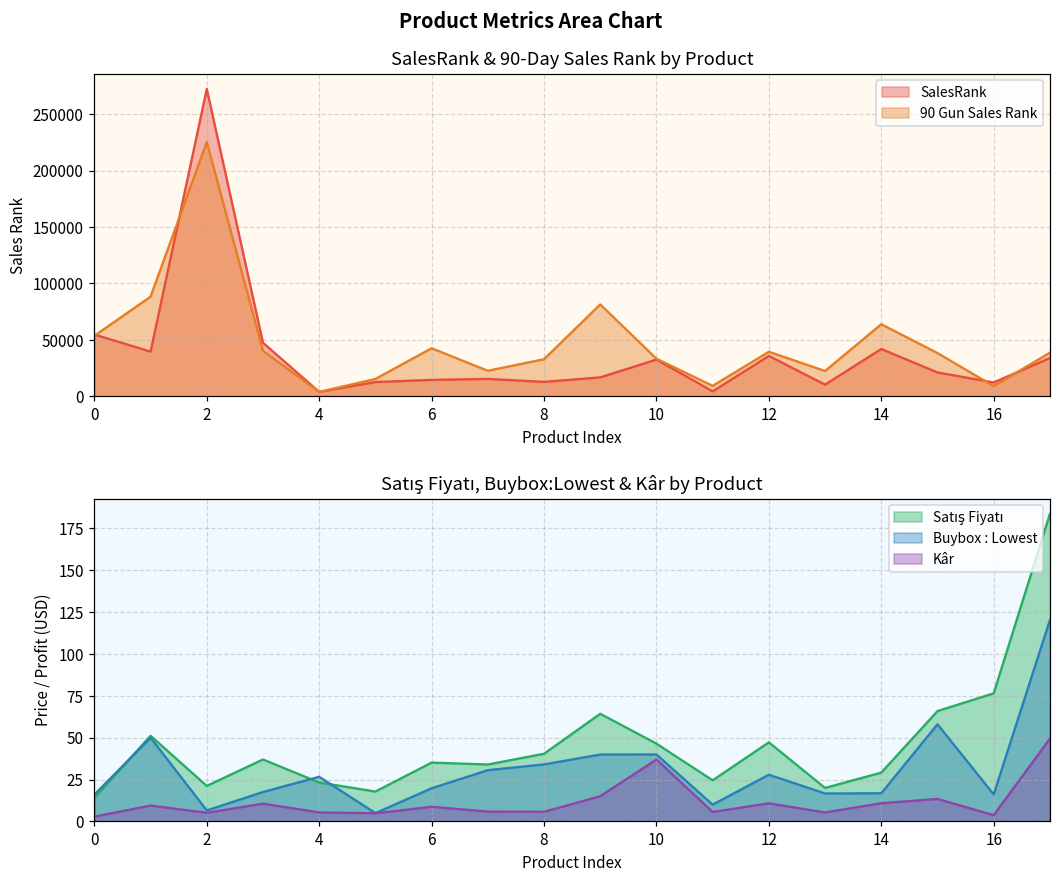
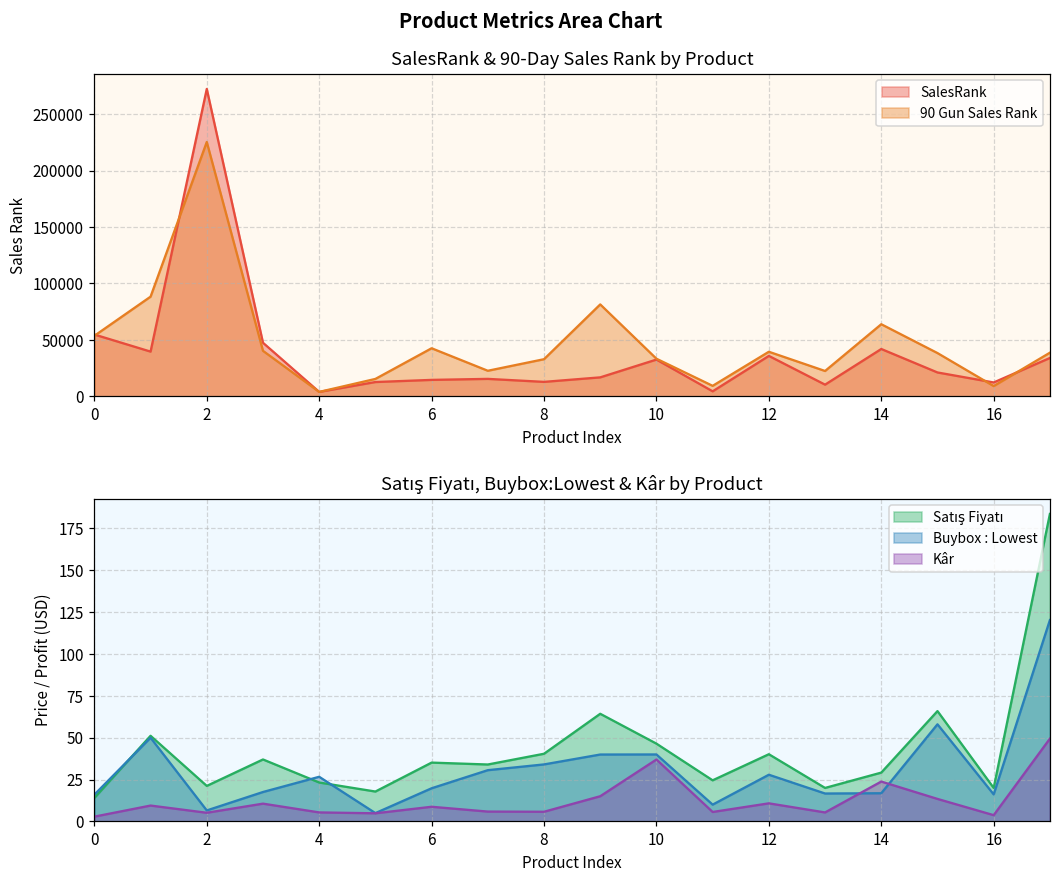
Satış Fiyatı, Buybox:Lowest & Kâr by Product, Satış Fiyatı, 12: 47 -> 40
Satış Fiyatı, Buybox:Lowest & Kâr by Product, Kâr, 14: 11 -> 24
Satış Fiyatı, Buybox:Lowest & Kâr by Product, Satış Fiyatı, 16: 77 -> 20
